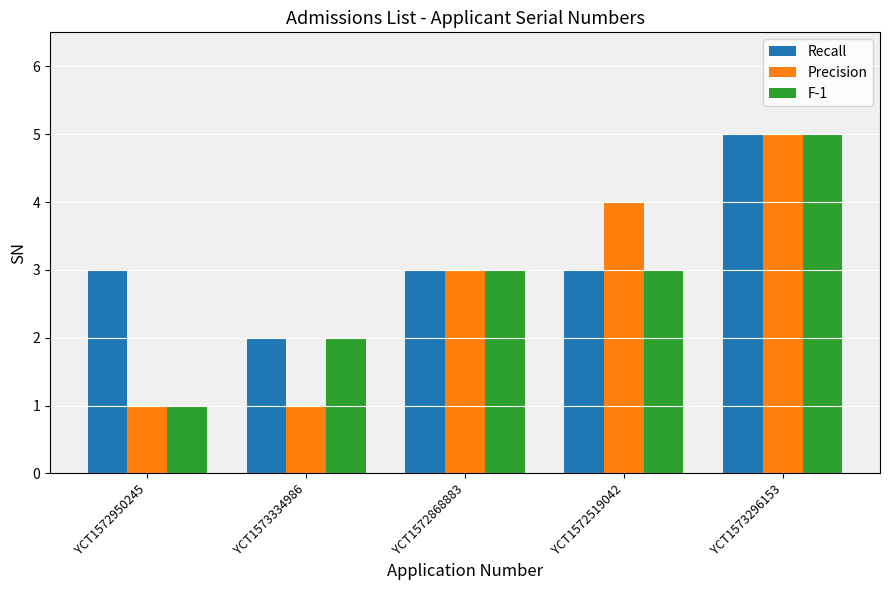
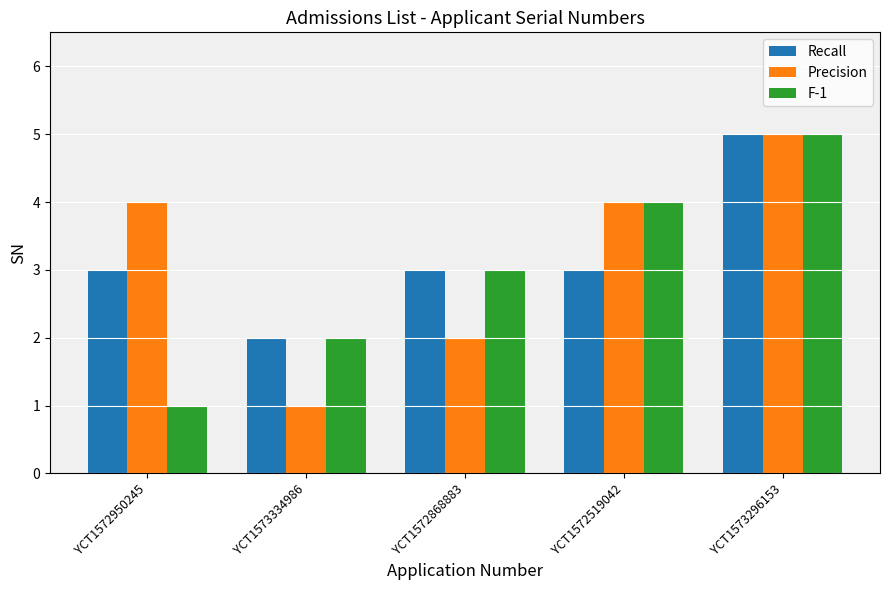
Precision, YCT1572950245: 1 -> 4
Precision, YCT1572868883: 3 -> 2
F-1, YCT1572519042: 3 -> 4
